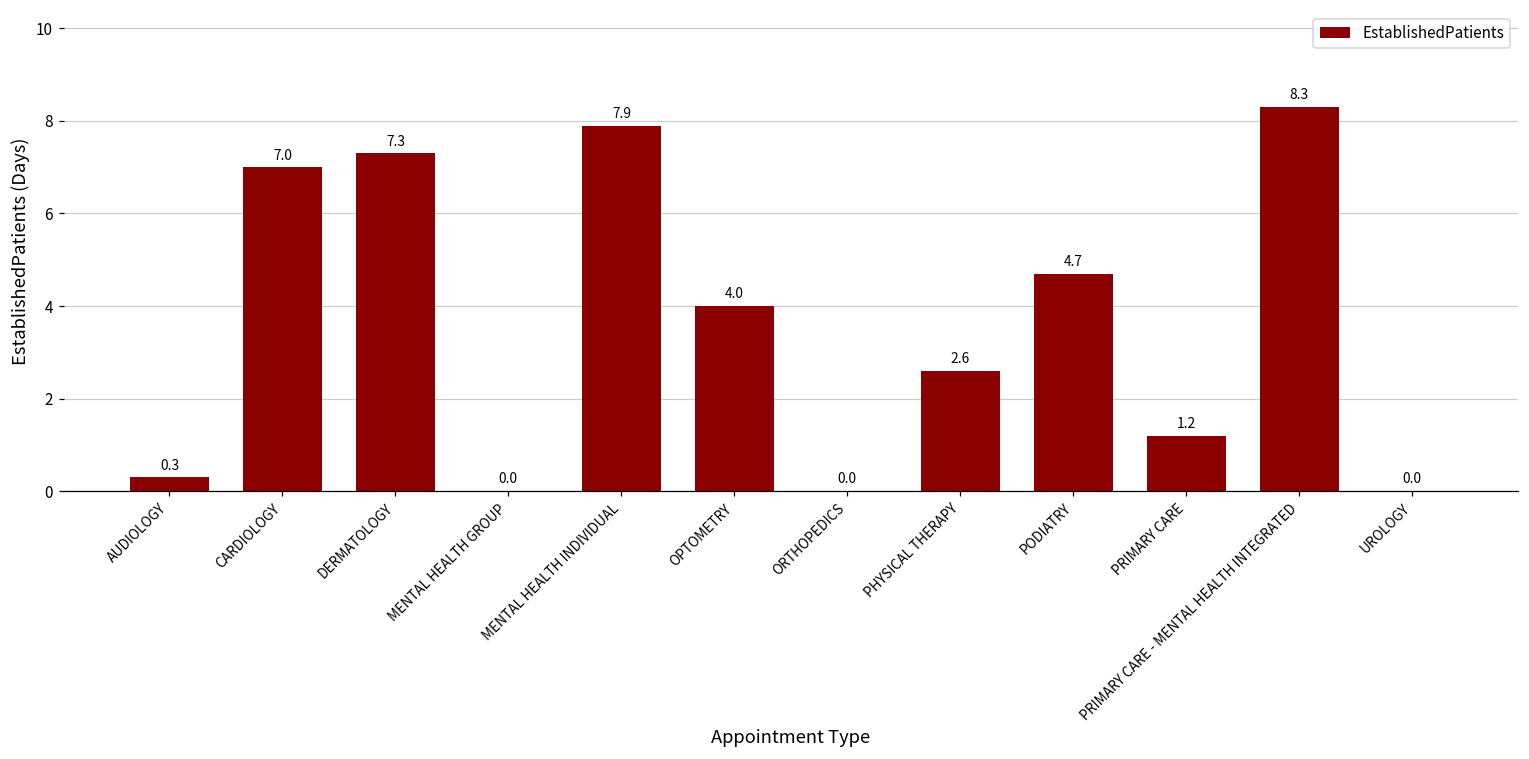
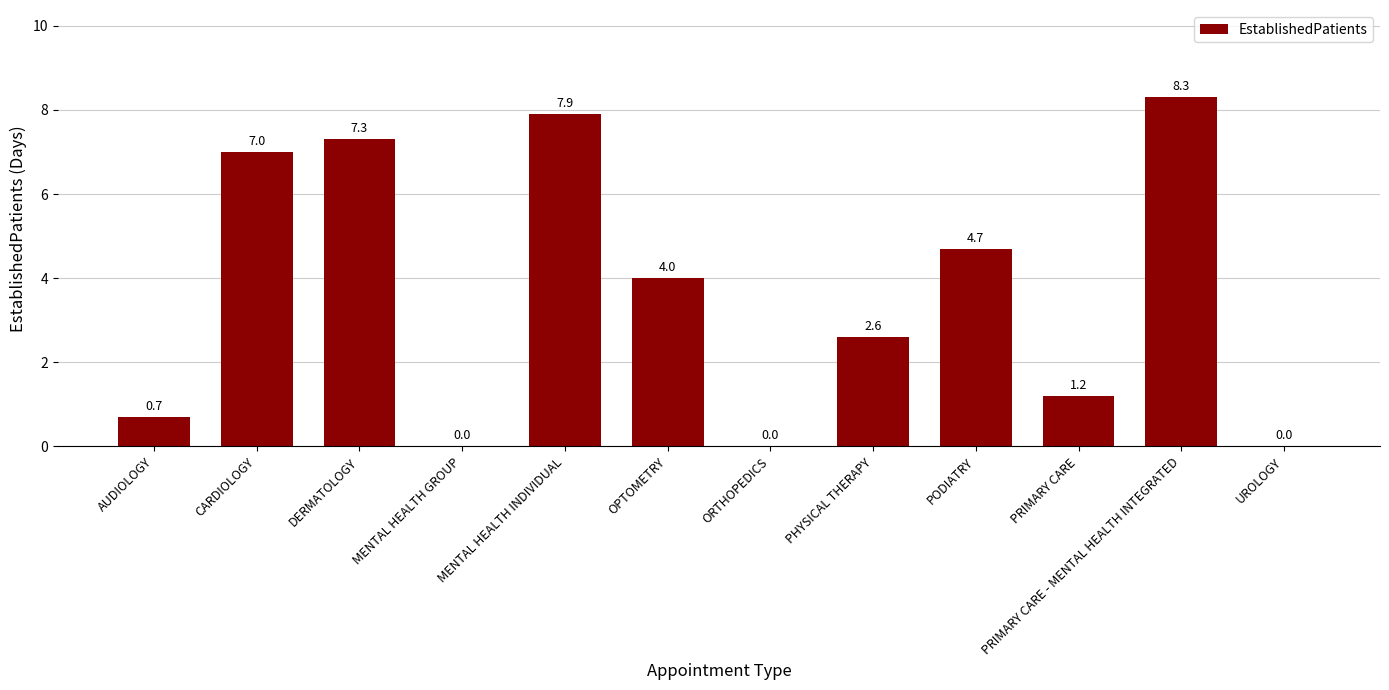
AUDIOLOGY: 0.3 -> 0.7
